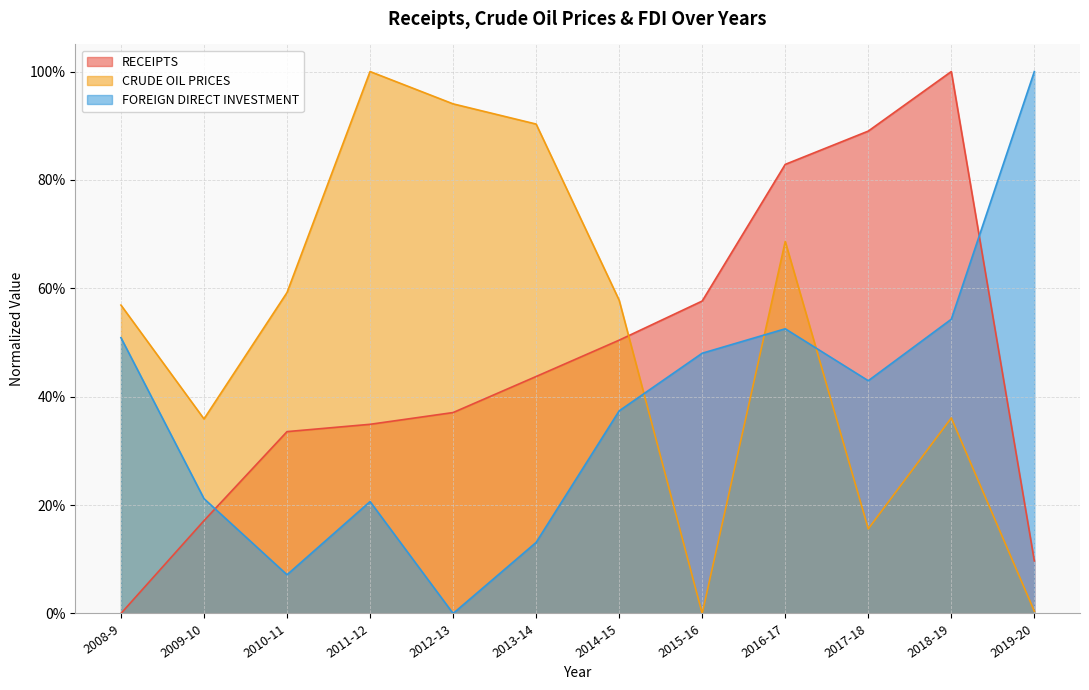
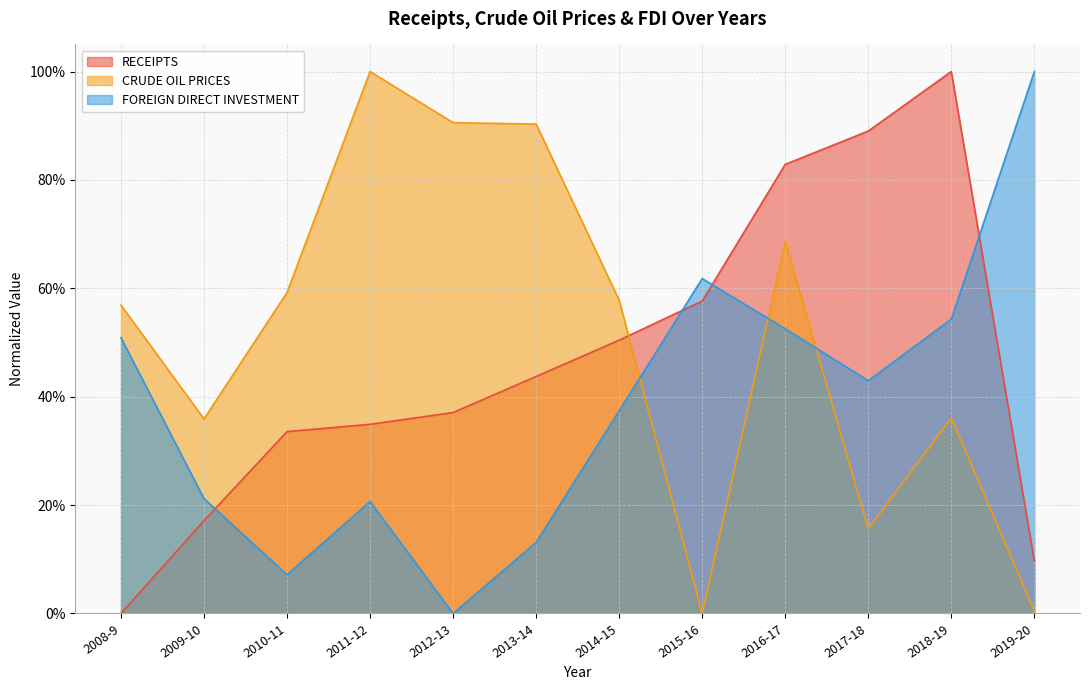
CRUDE OIL PRICES, 2012-13: 94% -> 91%
FOREIGN DIRECT INVESTMENT, 2015-16: 48% -> 62%
